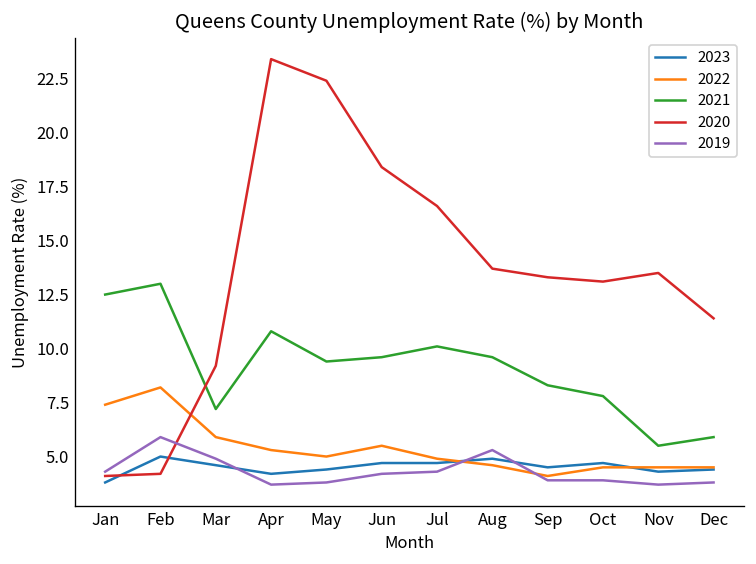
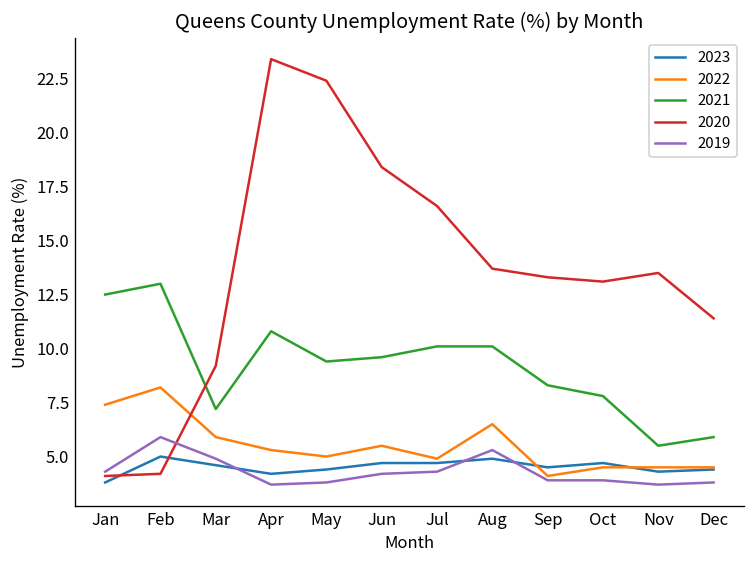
2022, Aug: 4.6 -> 6.5
2021, Aug: 9.6 -> 10.1
